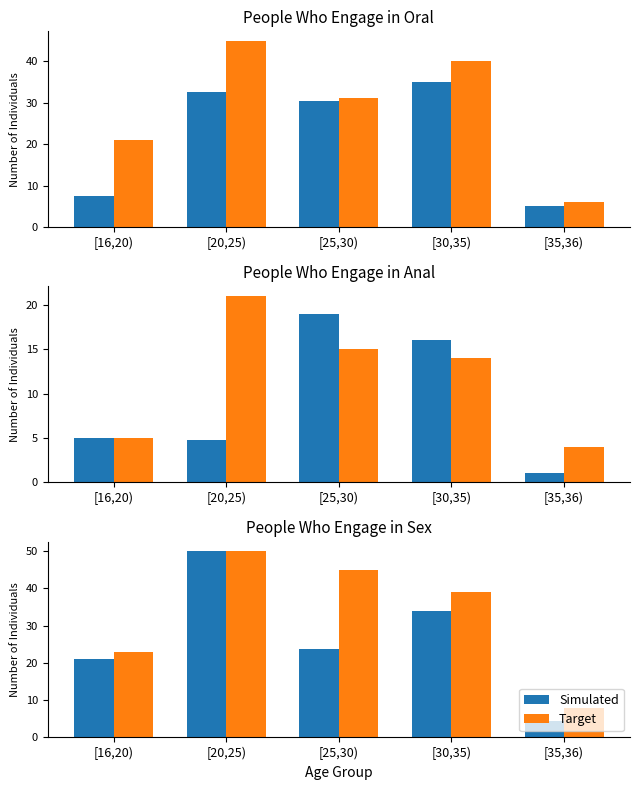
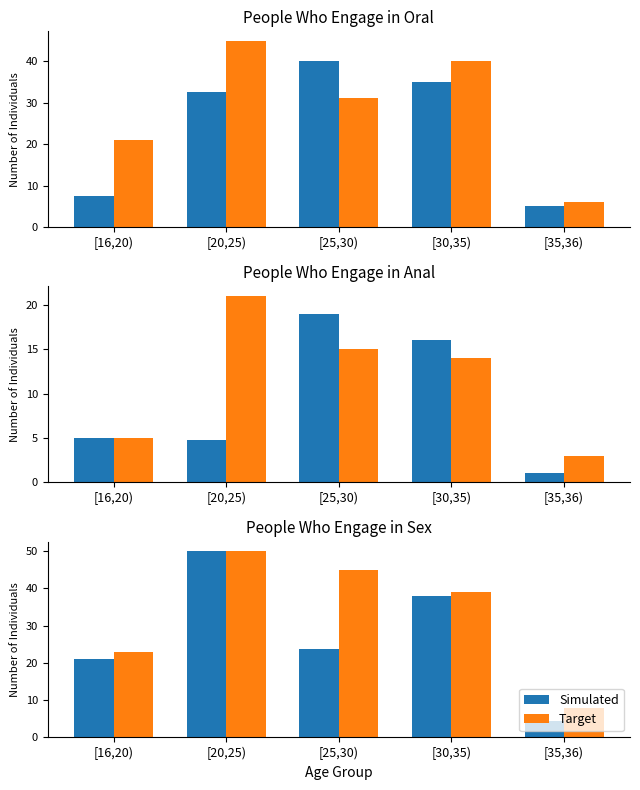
People Who Engage in Oral, Simulated, [25,30): 31 -> 40
People Who Engage in Anal, Target, [35,36): 4 -> 3
People Who Engage in Sex, Simulated, [30,35): 34 -> 38
